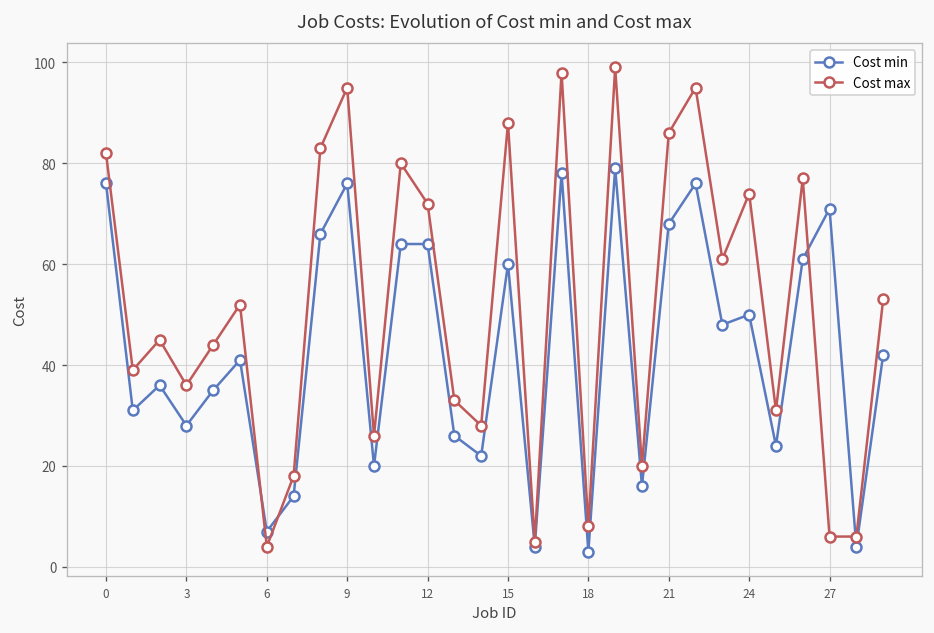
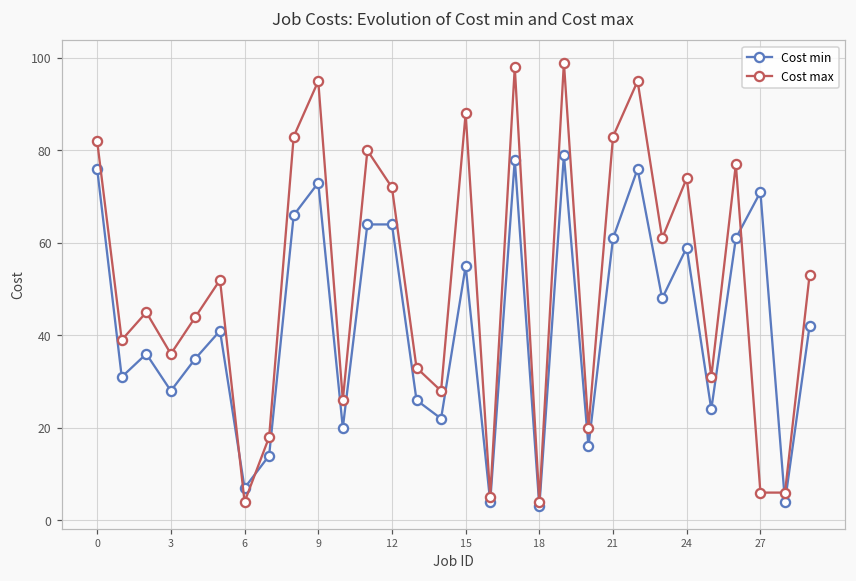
Cost min, 9: 76 -> 73
Cost min, 15: 60 -> 55
Cost max, 18: 8 -> 4
Cost min, 21: 68 -> 61
Cost max, 21: 86 -> 83
Cost min, 24: 50 -> 59
